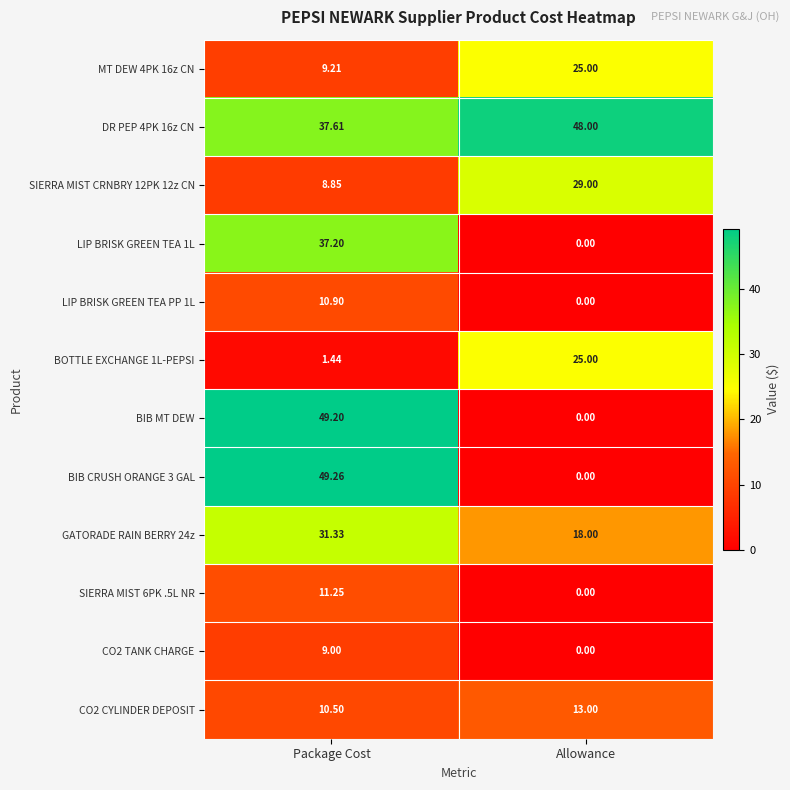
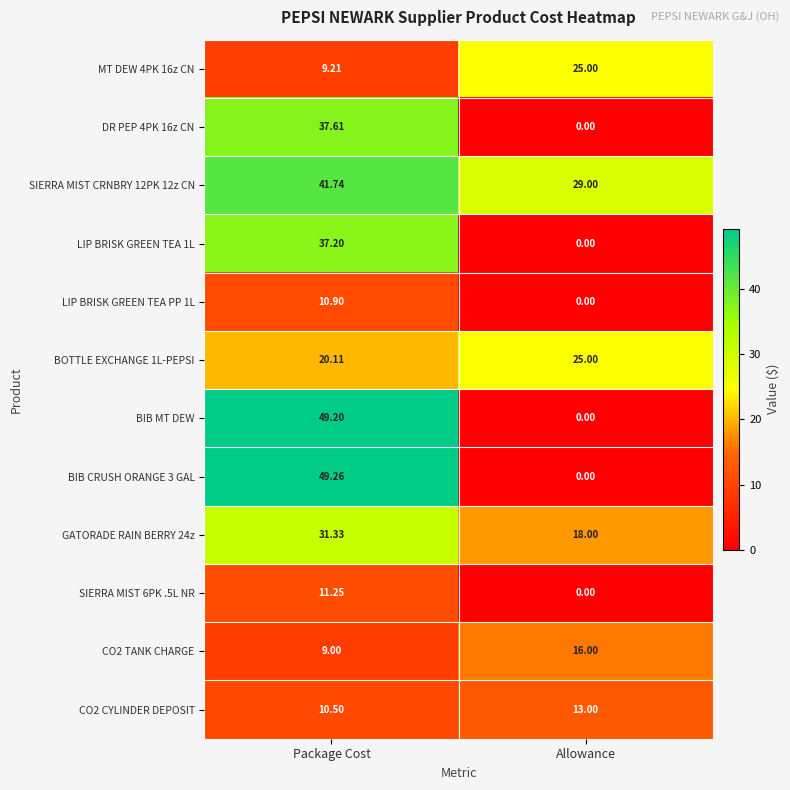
DR PEP 4PK 16z CN, Allowance: 48.00 -> 0.00
SIERRA MIST CRNBRY 12PK 12z CN, Package Cost: 8.85 -> 41.74
BOTTLE EXCHANGE 1L-PEPSI, Package Cost: 1.44 -> 20.11
CO2 TANK CHARGE, Allowance: 0.00 -> 16.00
